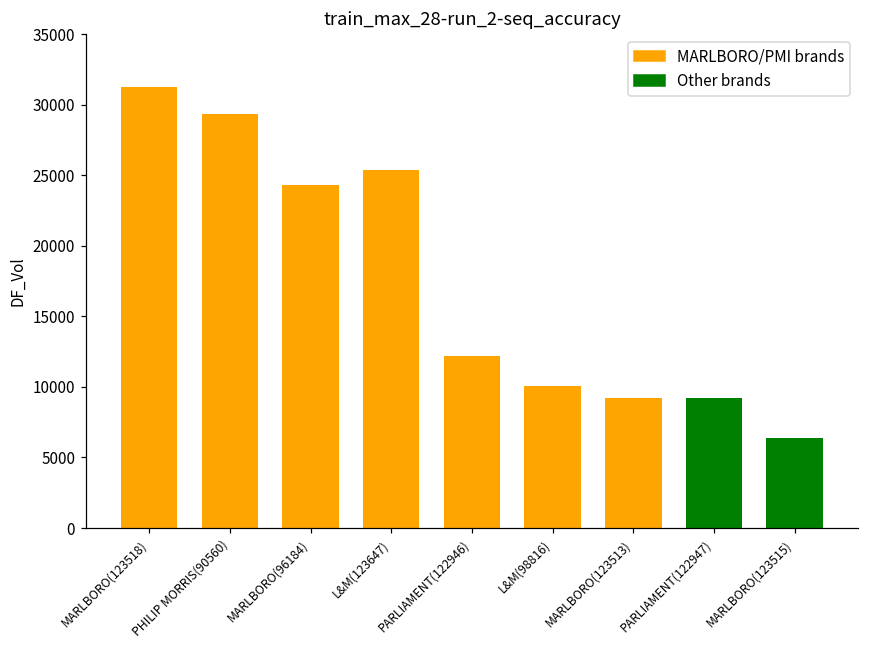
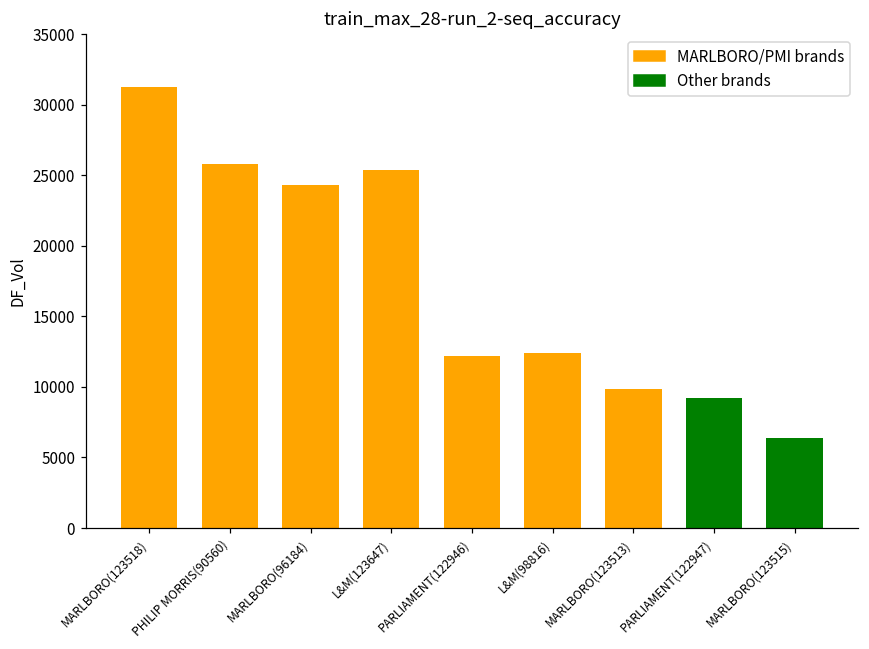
PHILIP MORRIS(90560): 29400 -> 25800
L&M(98816): 10100 -> 12400
MARLBORO(123513): 9200 -> 9900
